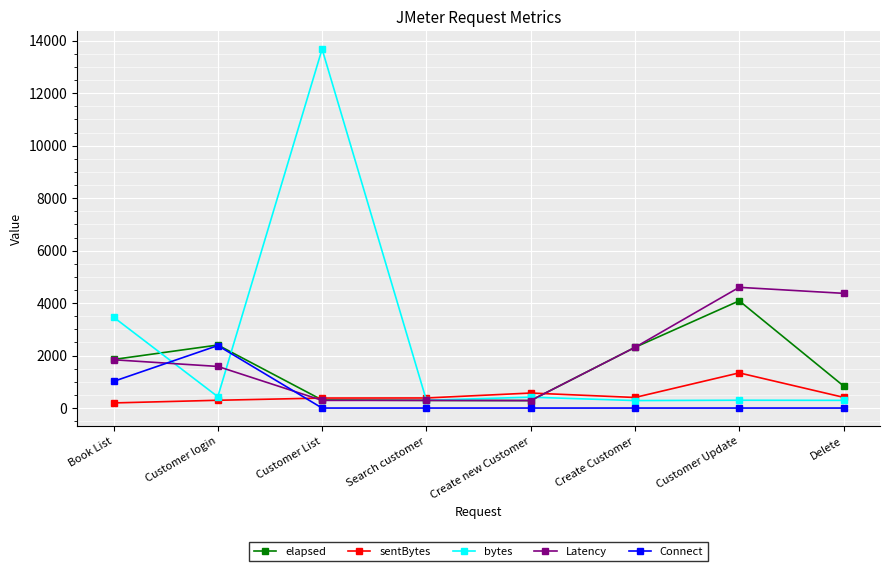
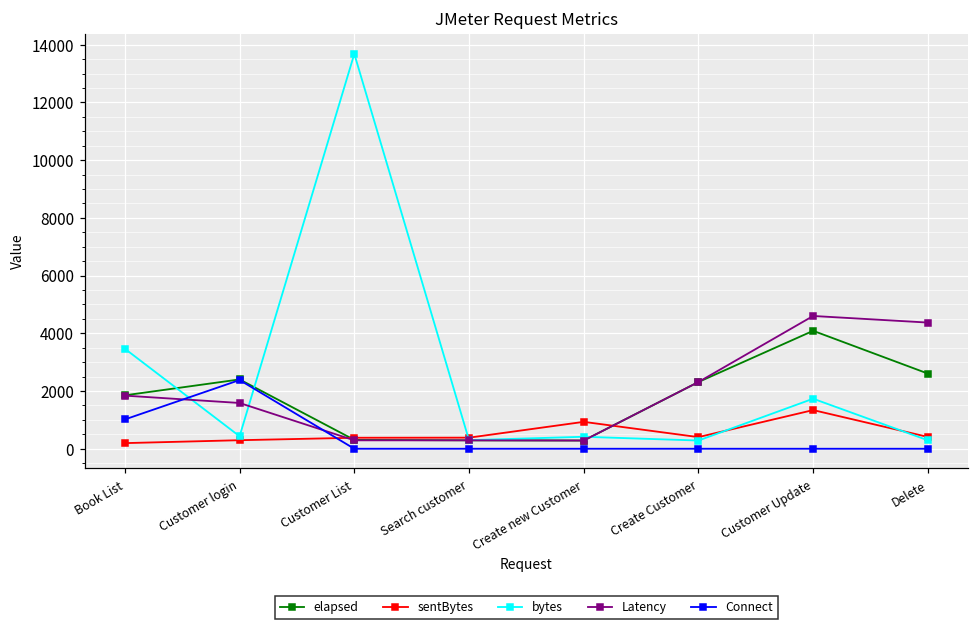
sentBytes, Create new Customer: 600 -> 900
bytes, Customer Update: 300 -> 1700
elapsed, Delete: 800 -> 2600
